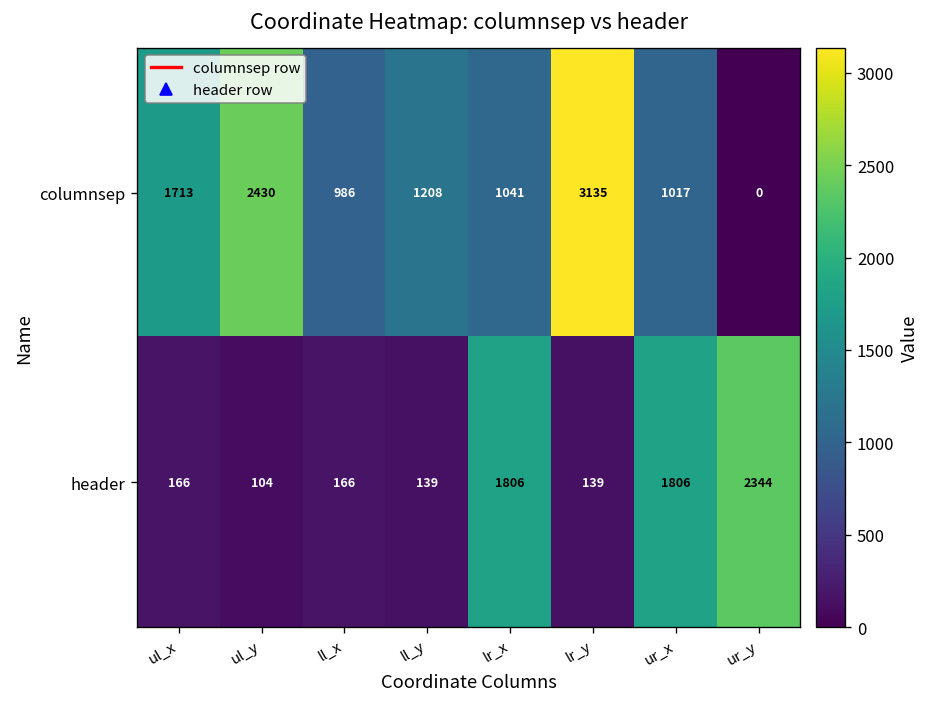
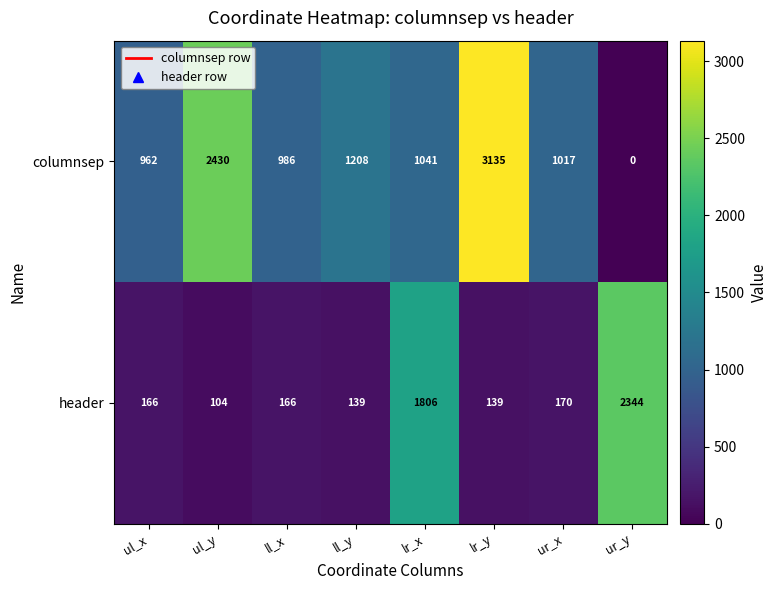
columnsep, ul_x: 1713 -> 962
header, ur_x: 1806 -> 170
